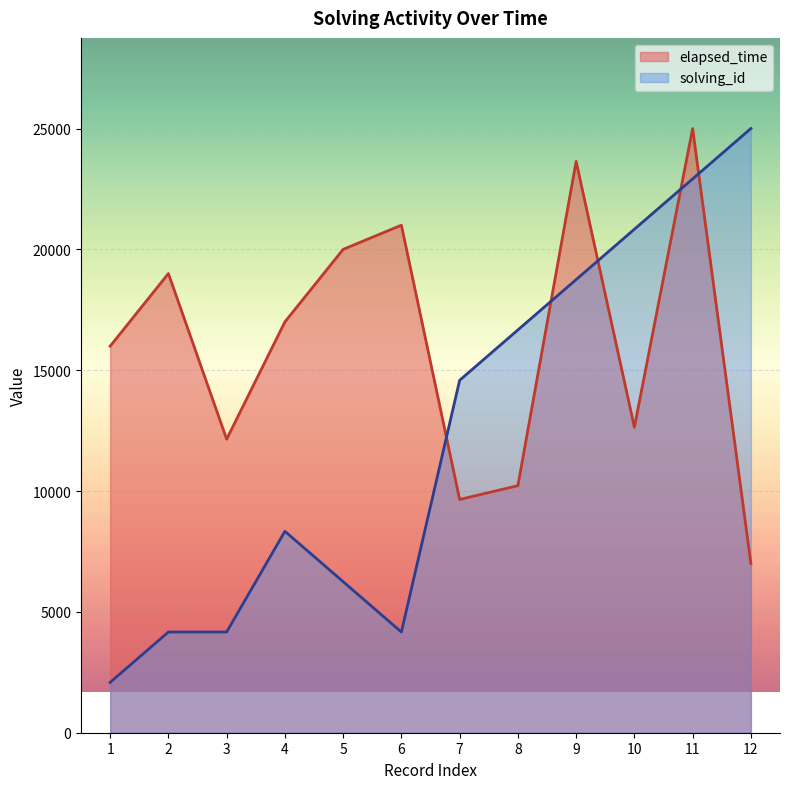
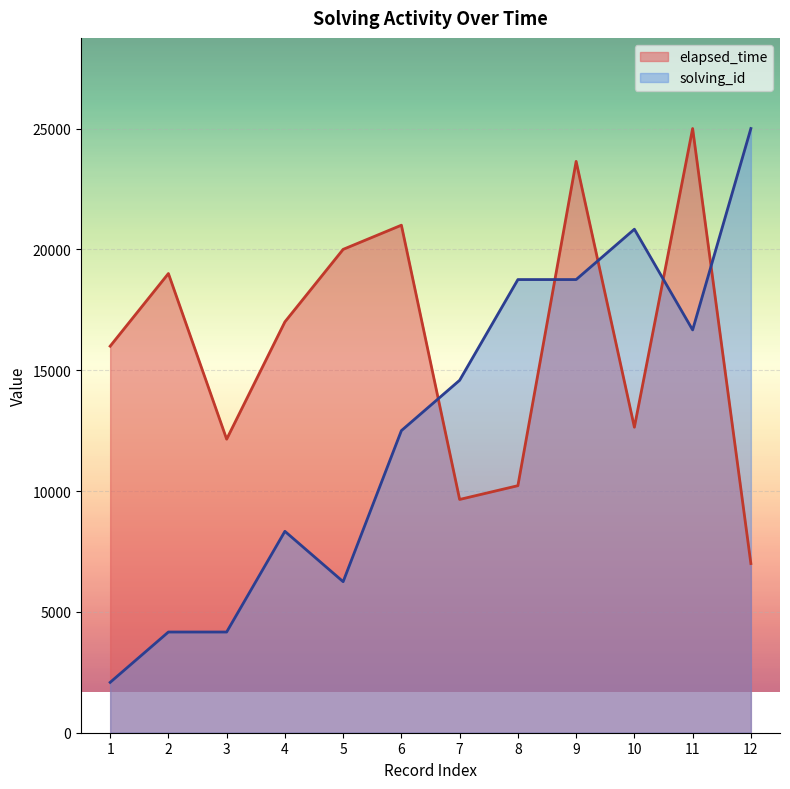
solving_id, 6: 4200 -> 12500
solving_id, 8: 16700 -> 18800
solving_id, 11: 22900 -> 16700
